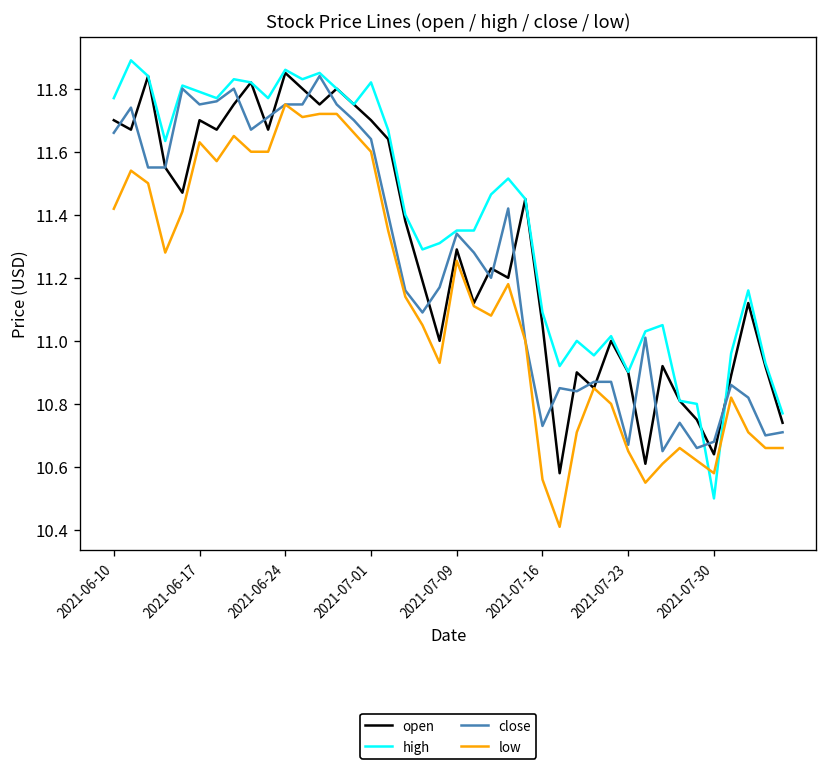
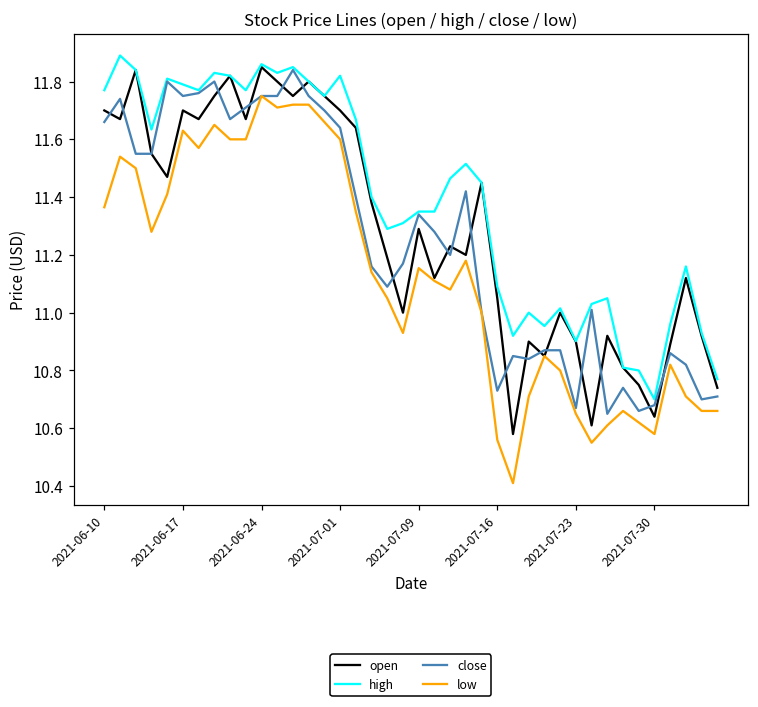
low, 2021-06-10: 11.42 -> 11.37
low, 2021-07-09: 11.25 -> 11.15
high, 2021-07-30: 10.5 -> 10.7
